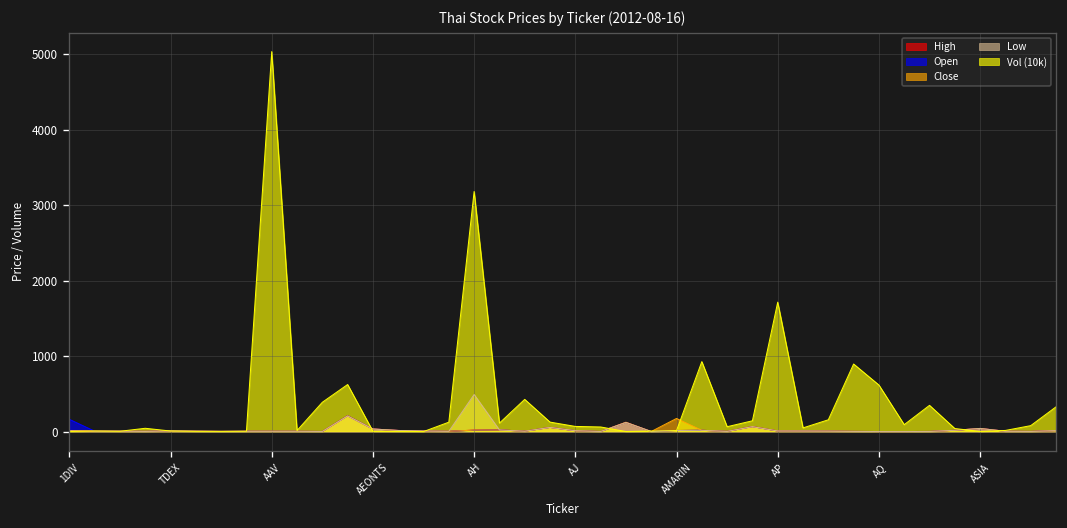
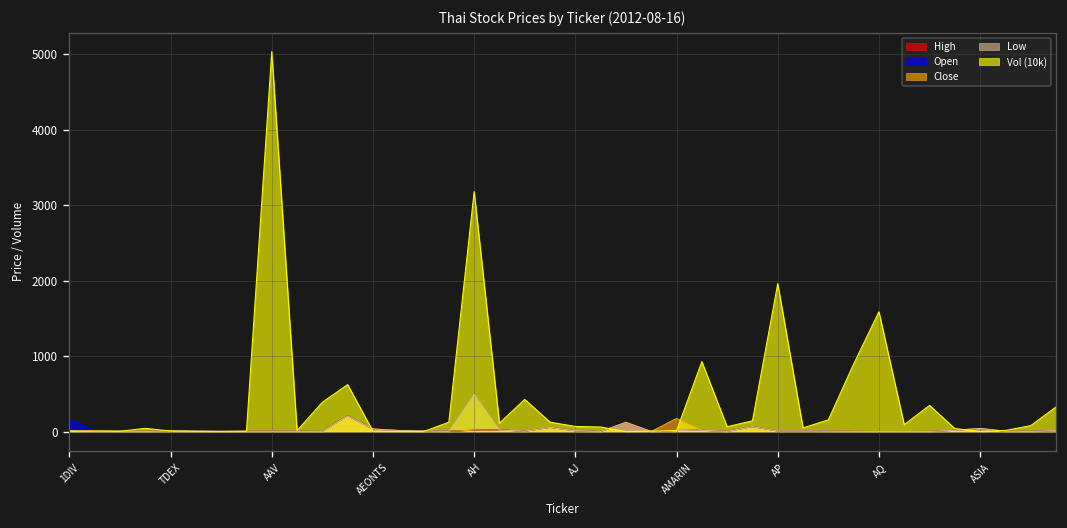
Vol (10k), AP: 1700 -> 2000
Vol (10k), AQ: 600 -> 1600
